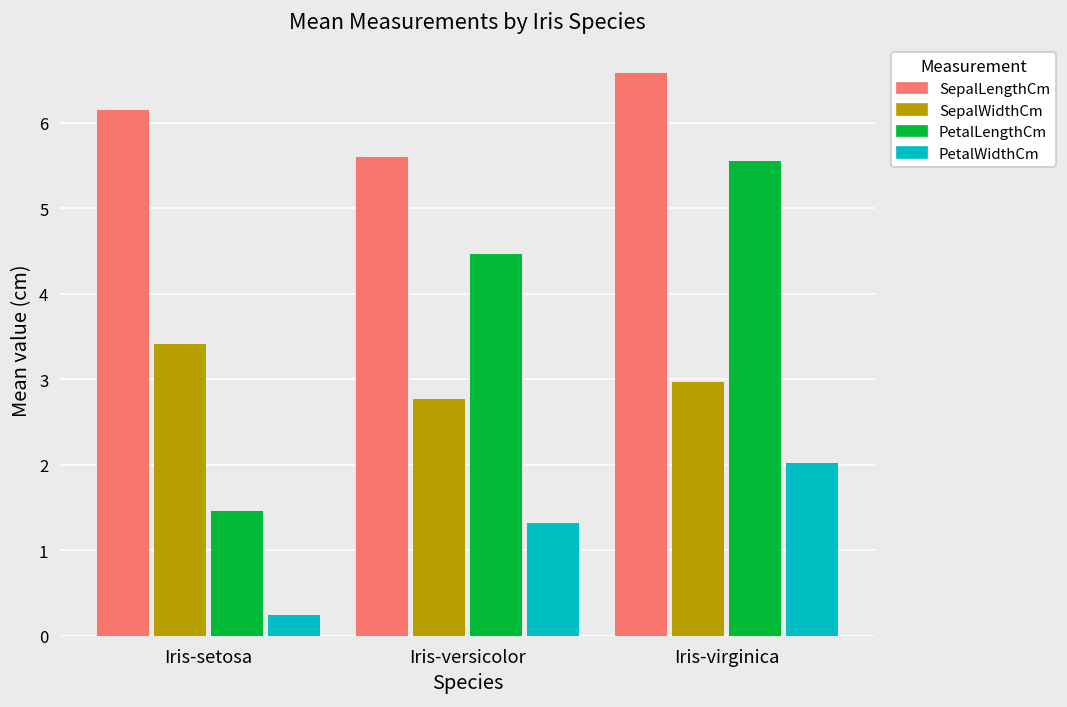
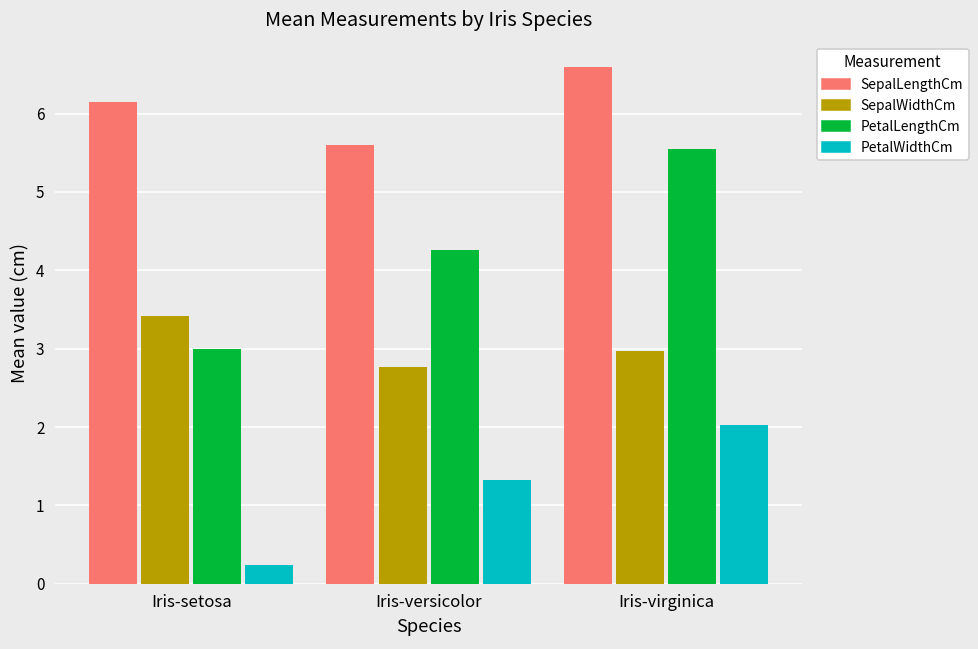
PetalLengthCm, Iris-setosa: 1.5 -> 3.0
PetalLengthCm, Iris-versicolor: 4.5 -> 4.3
